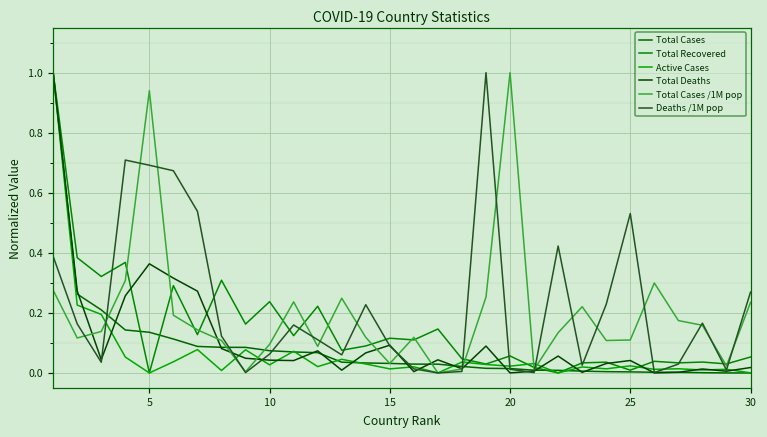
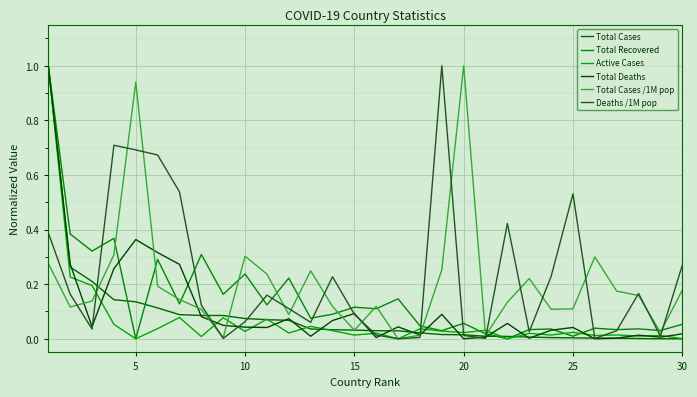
Total Cases /1M pop, 10: 0.10 -> 0.30
Total Cases /1M pop, 30: 0.23 -> 0.18
